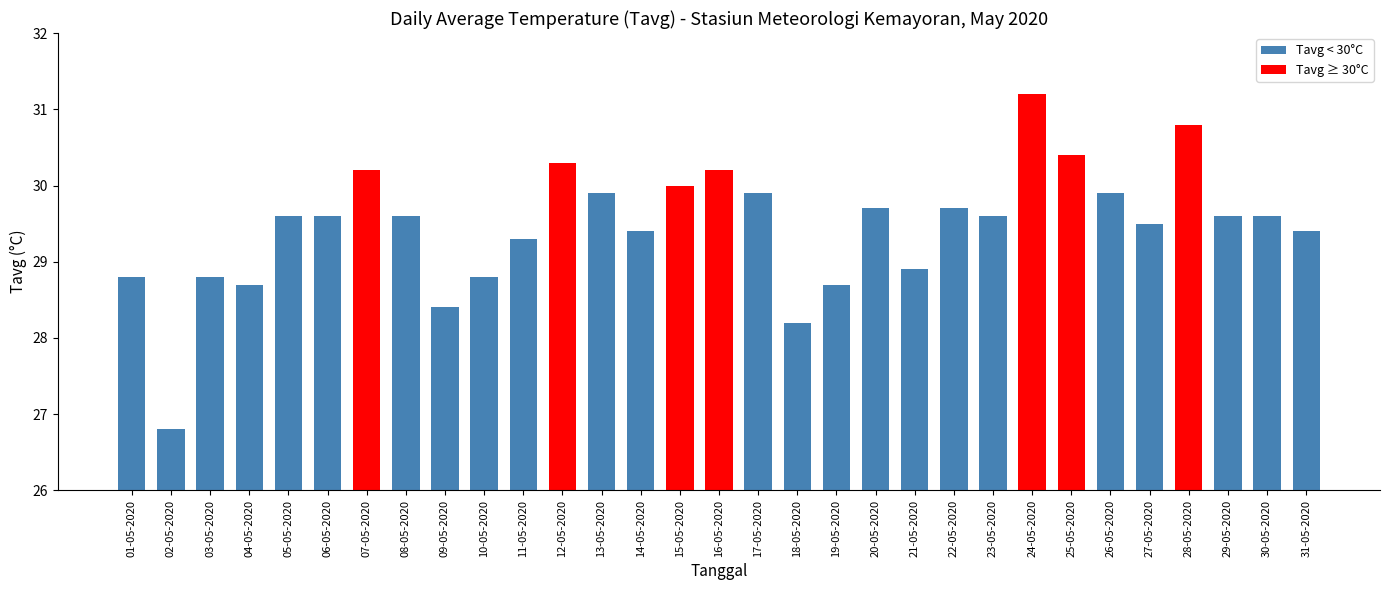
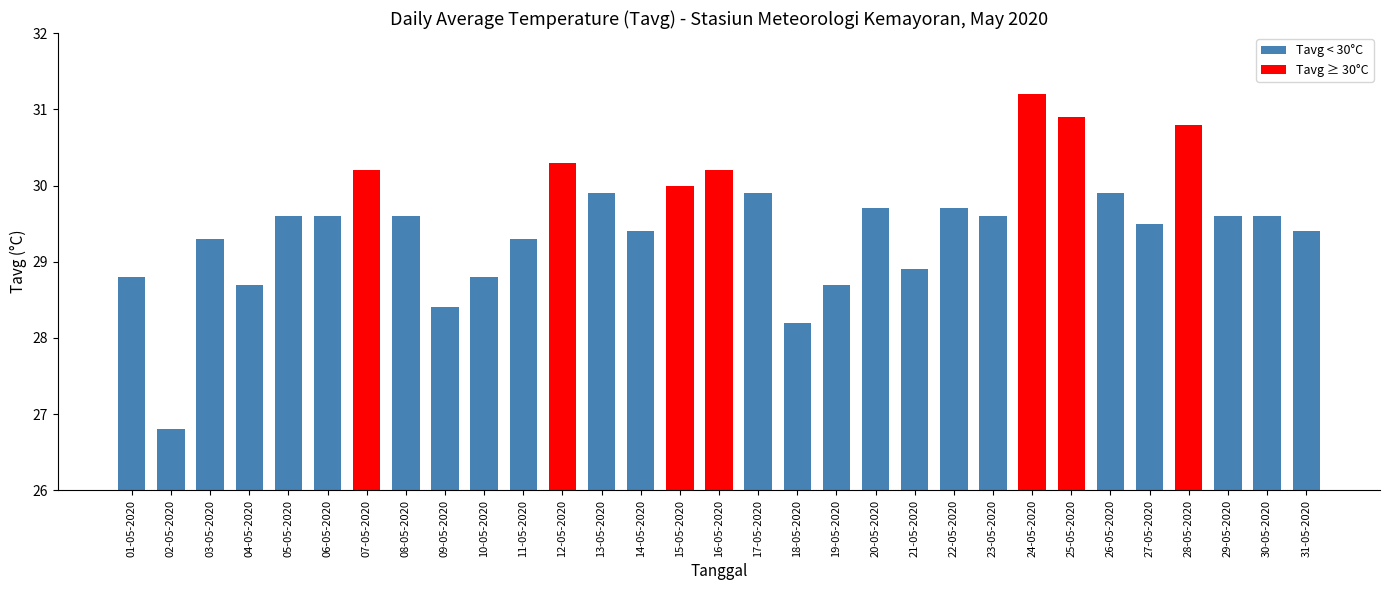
03-05-2020: 28.8 -> 29.3
25-05-2020: 30.4 -> 30.9
